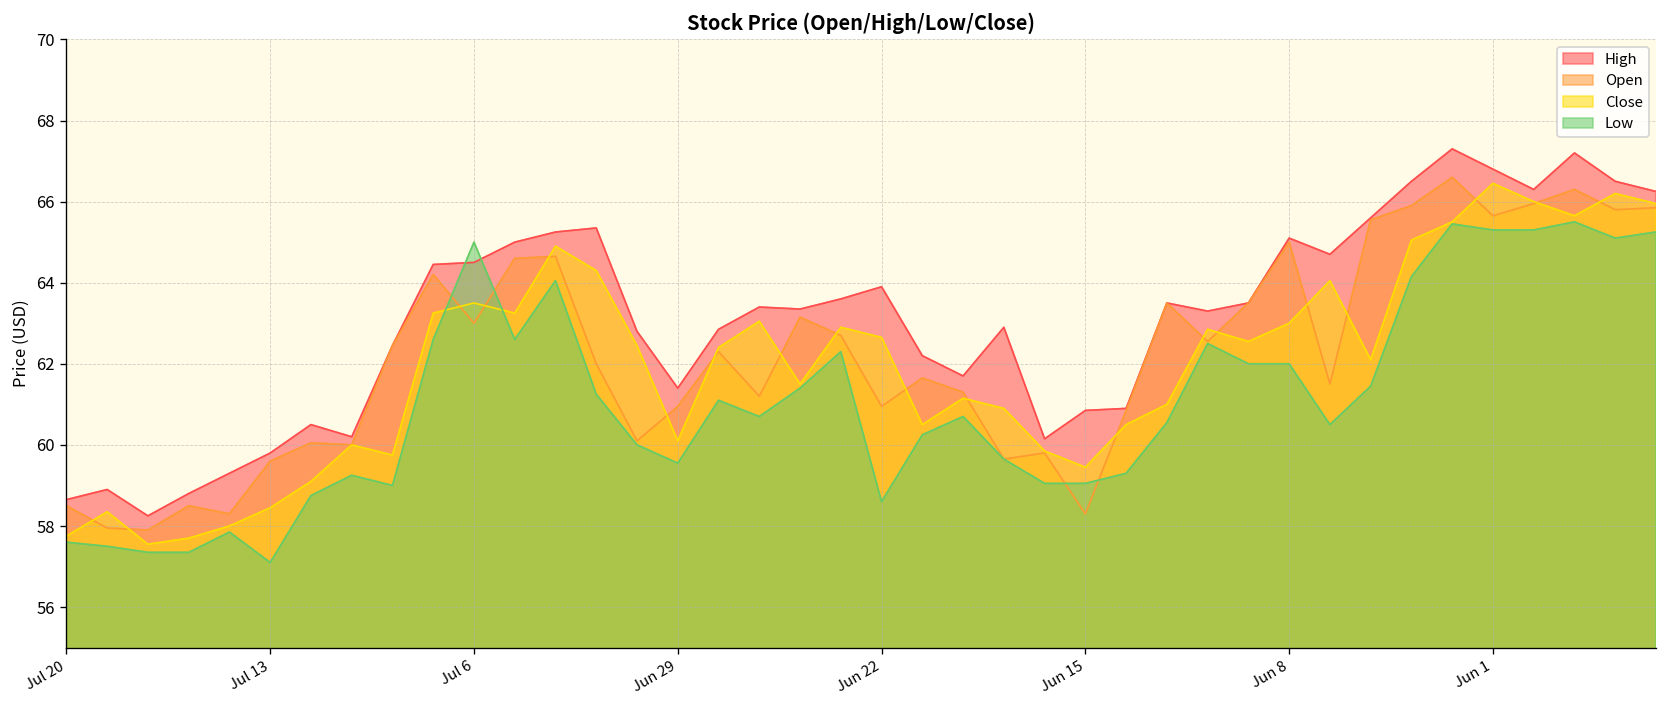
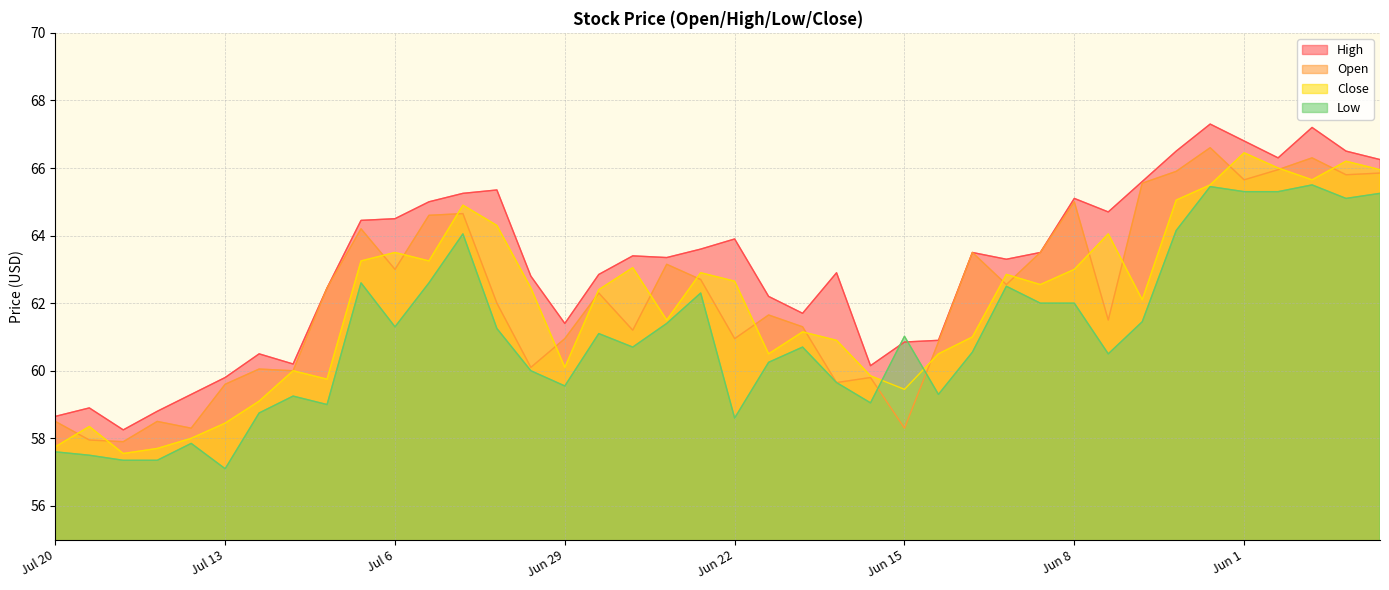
Low, Jul 6: 65.0 -> 61.3
Low, Jun 15: 59.1 -> 61.0
